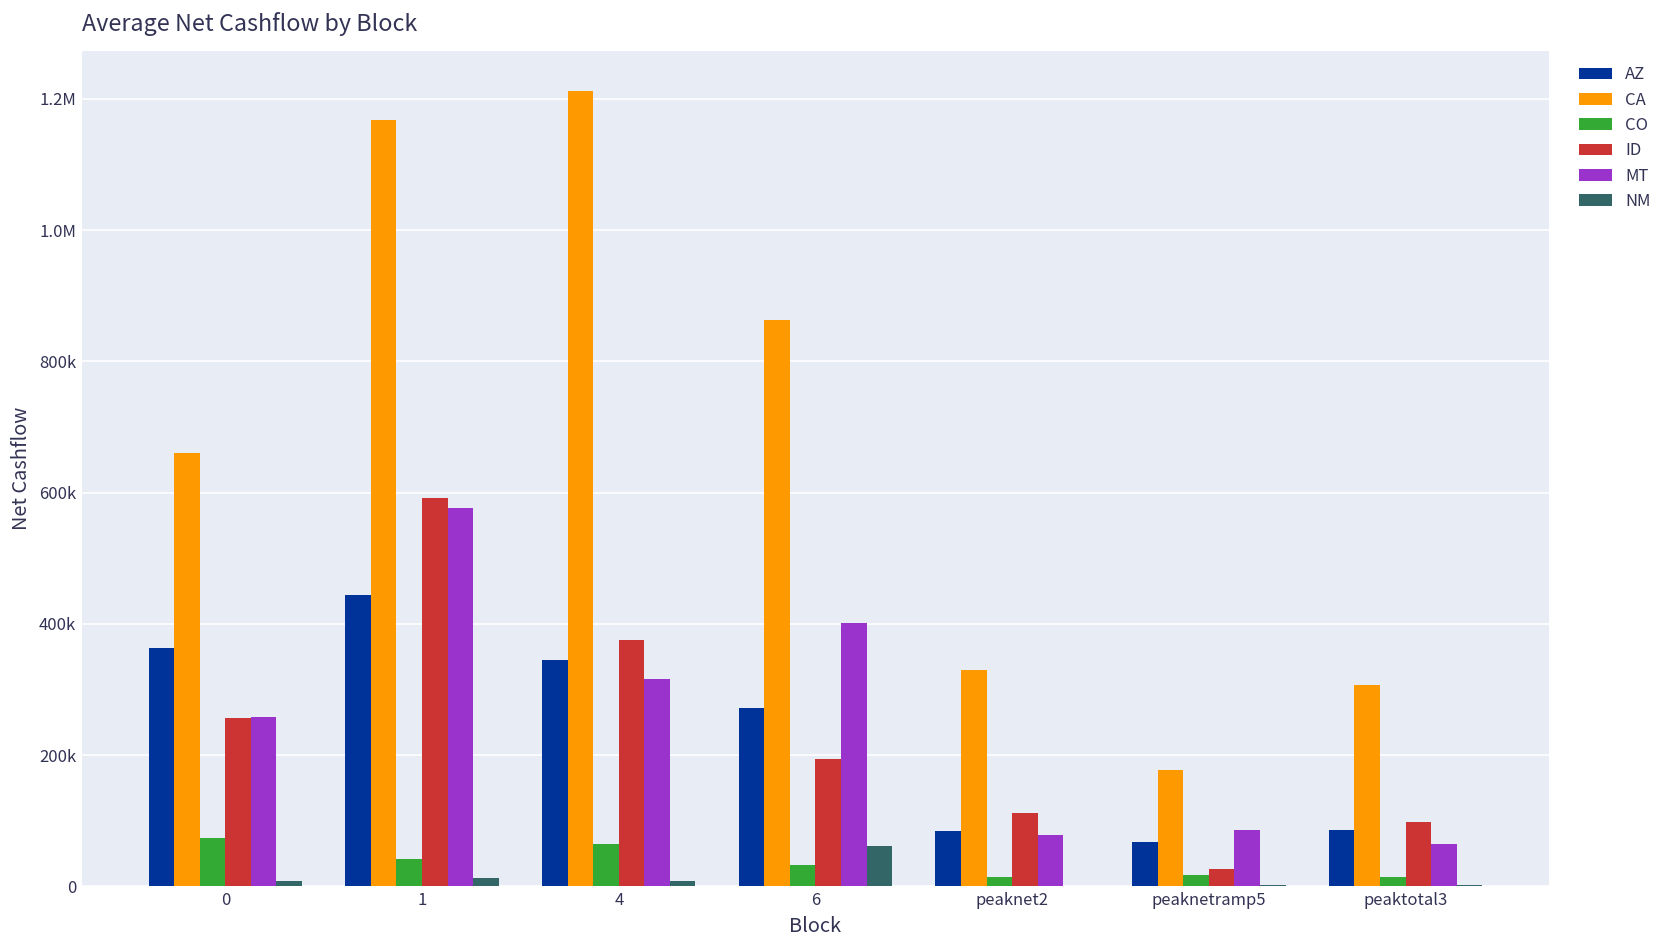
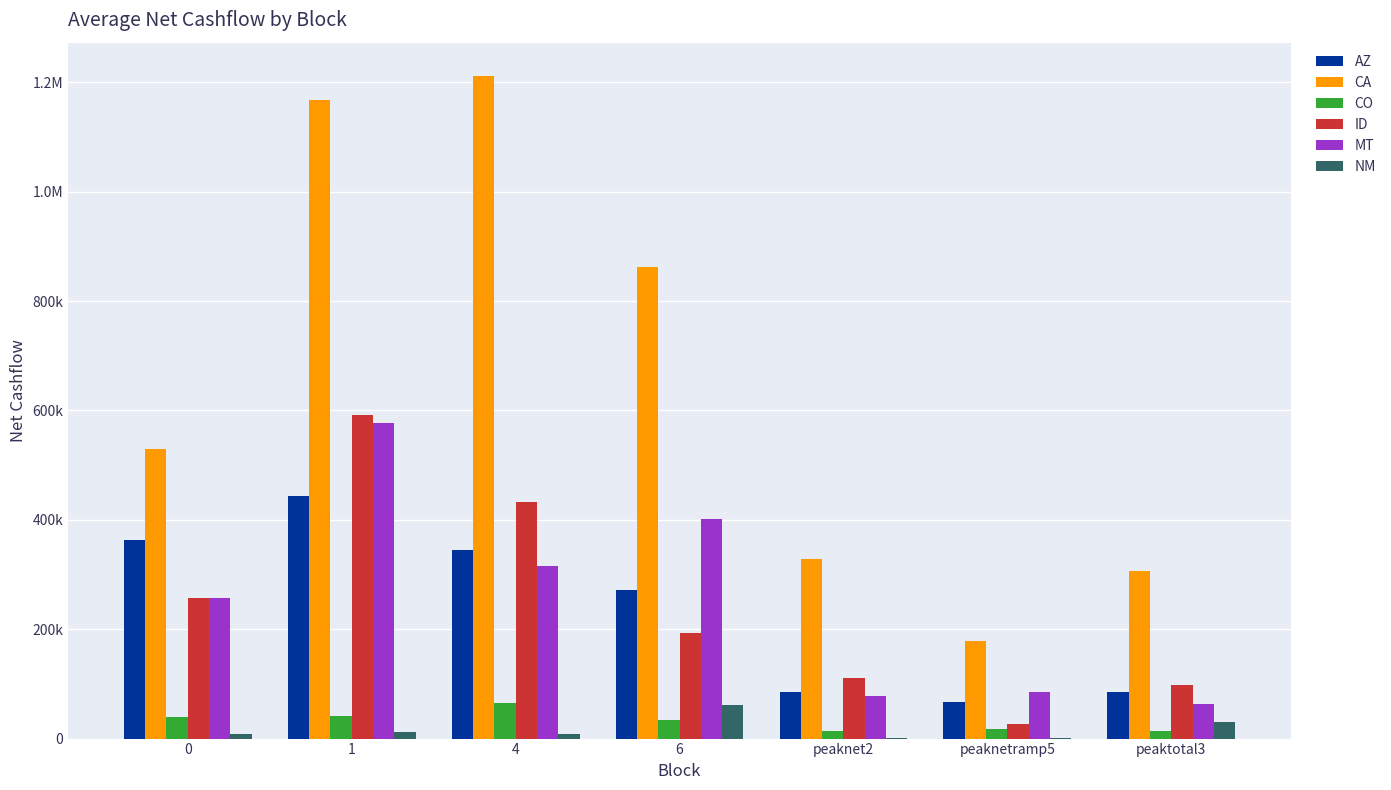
CA, 0: 660000 -> 530000
CO, 0: 70000 -> 40000
ID, 4: 380000 -> 430000
NM, peaktotal3: 0 -> 30000
